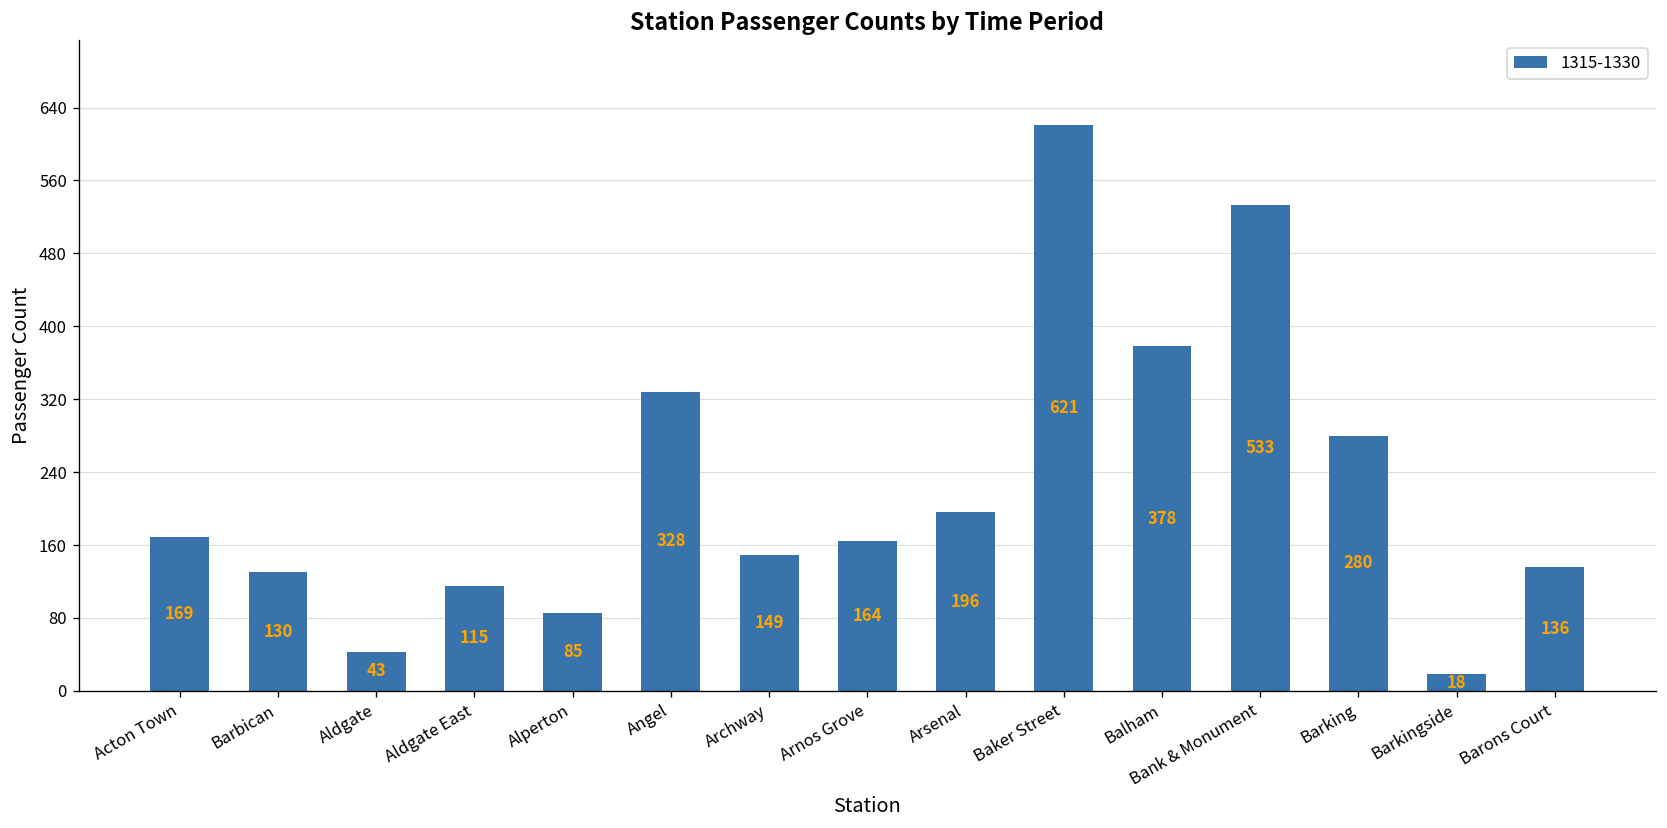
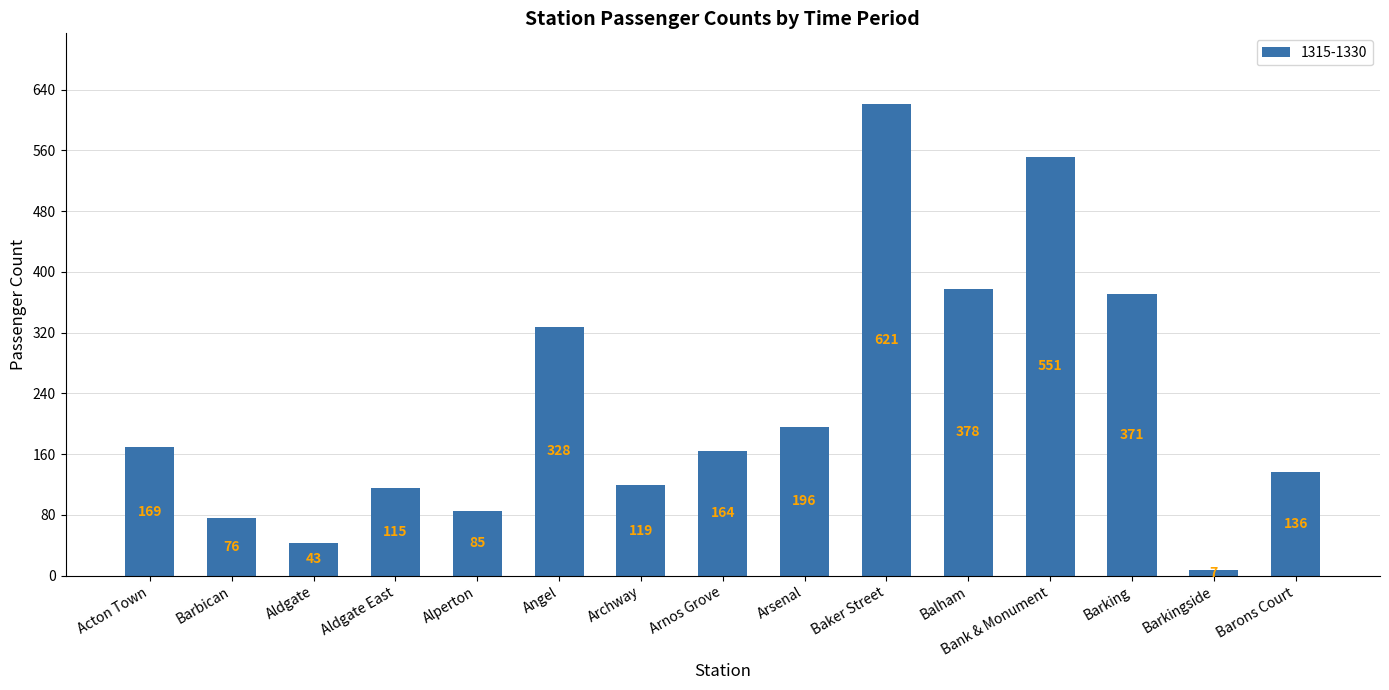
Barbican: 130 -> 76
Archway: 149 -> 119
Bank & Monument: 533 -> 551
Barking: 280 -> 371
Barkingside: 18 -> 7
